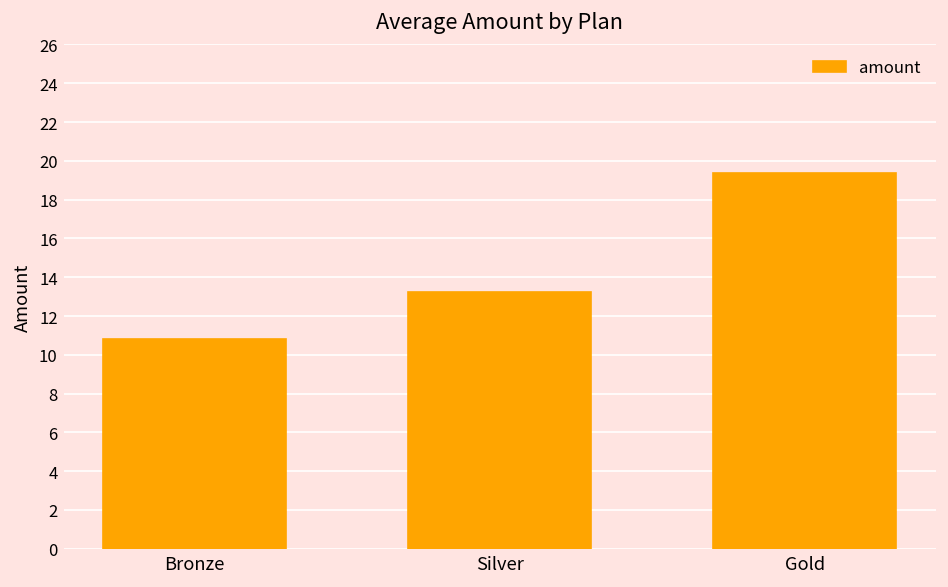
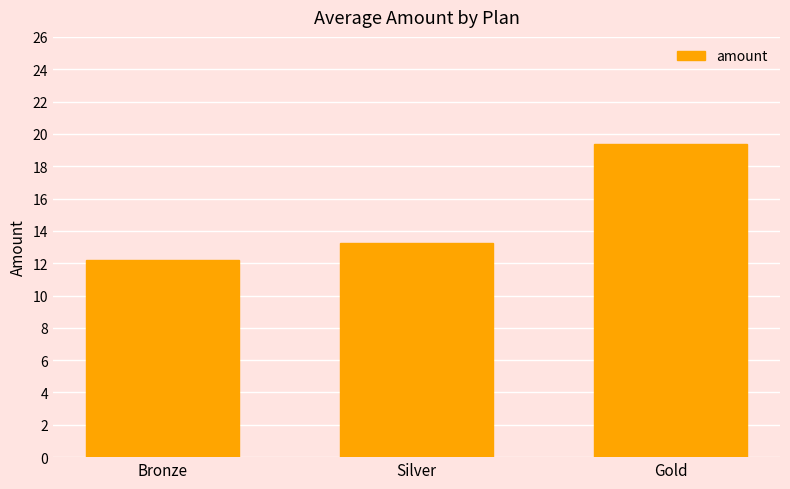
Bronze: 10.8 -> 12.2
